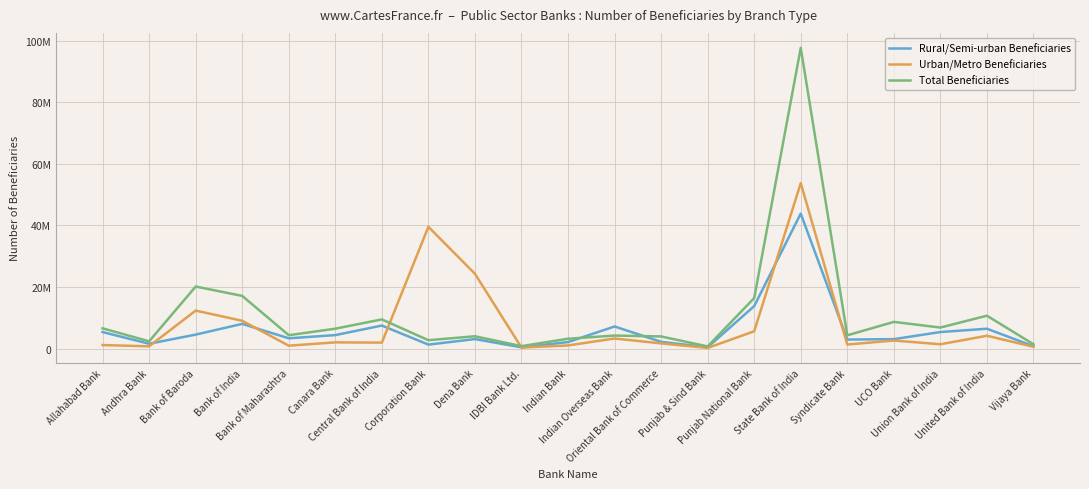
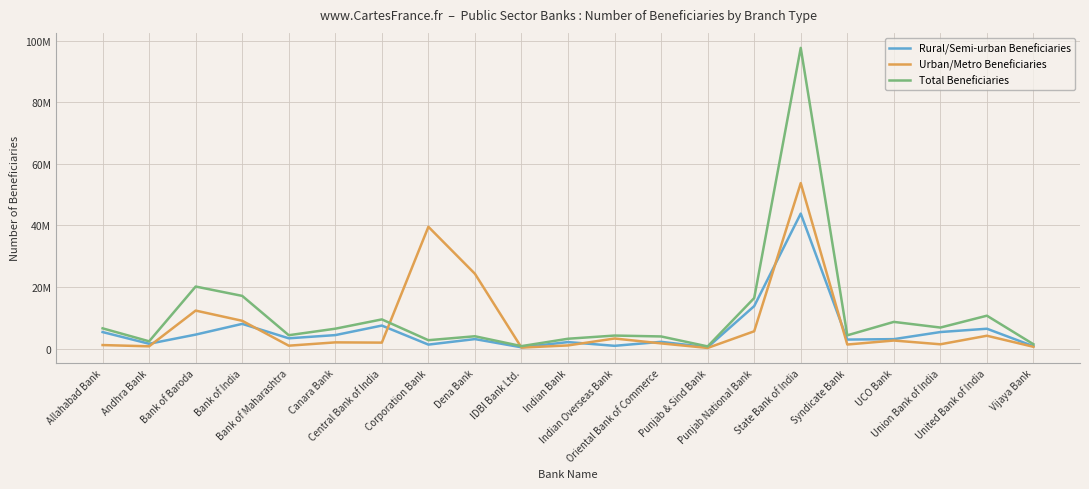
Rural/Semi-urban Beneficiaries, Indian Overseas Bank: 7000000 -> 1000000
